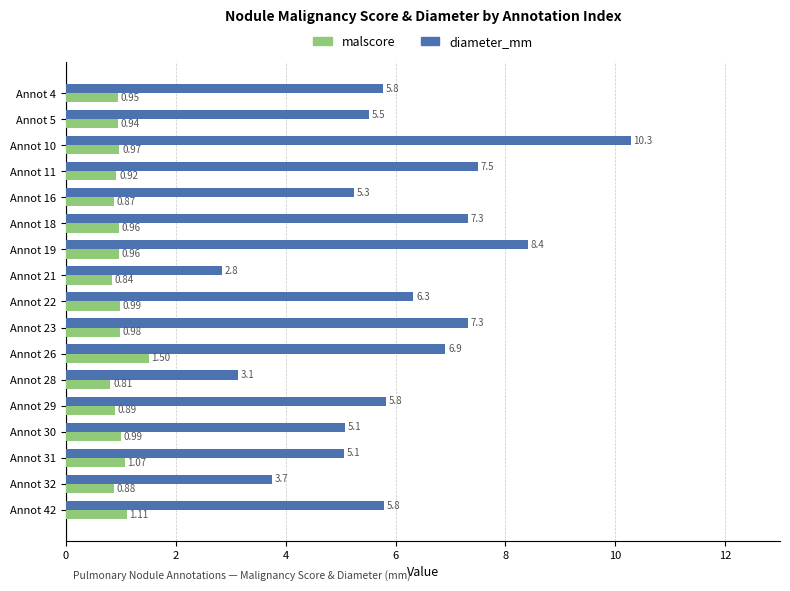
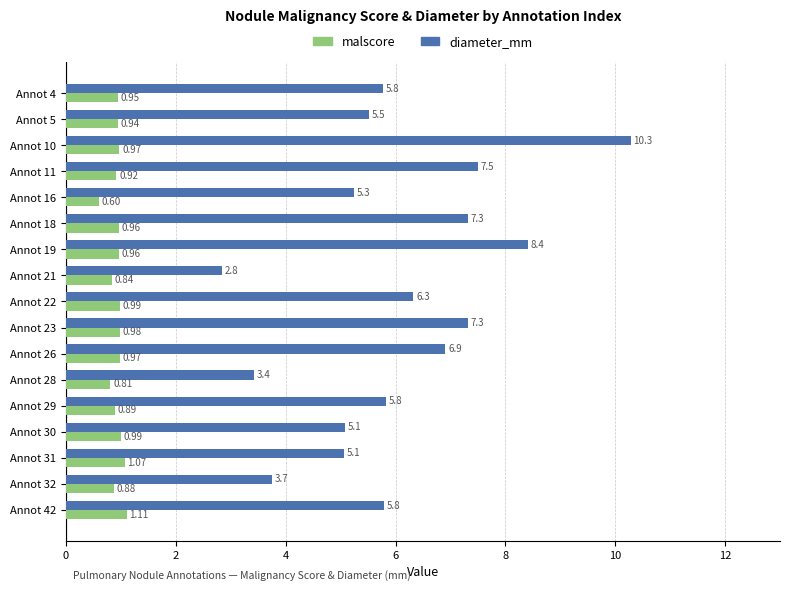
malscore, Annot 16: 0.87 -> 0.60
malscore, Annot 26: 1.50 -> 0.97
diameter_mm, Annot 28: 3.1 -> 3.4
